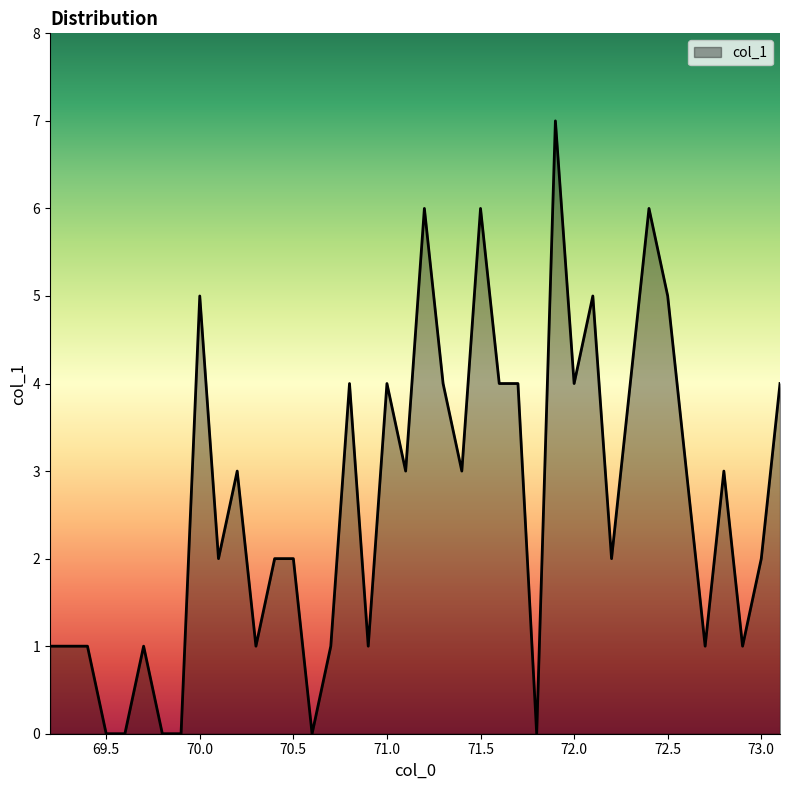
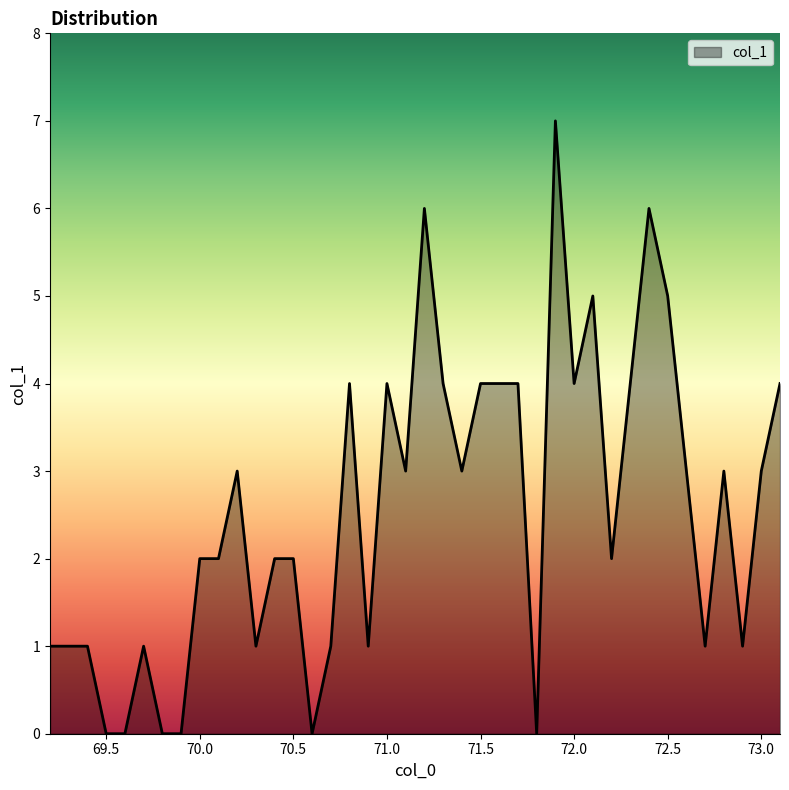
70.0: 5 -> 2
71.5: 6 -> 4
73.0: 2 -> 3
